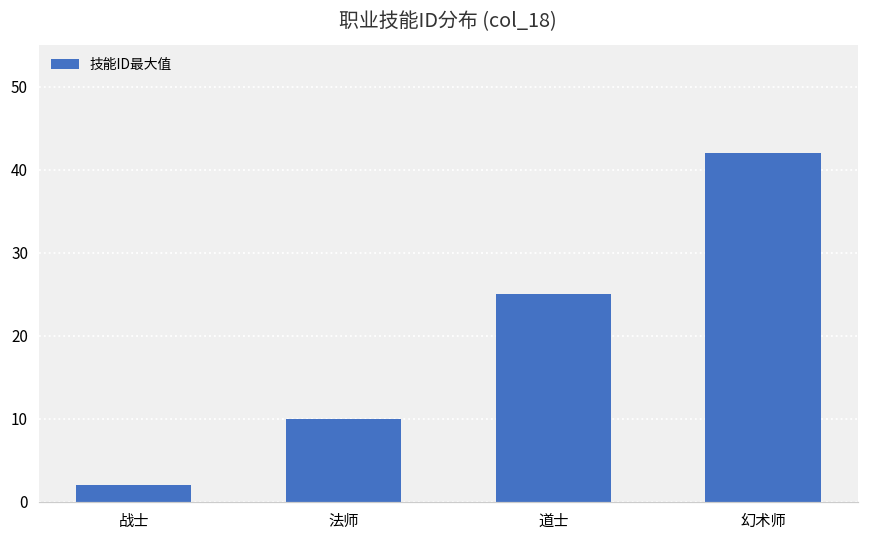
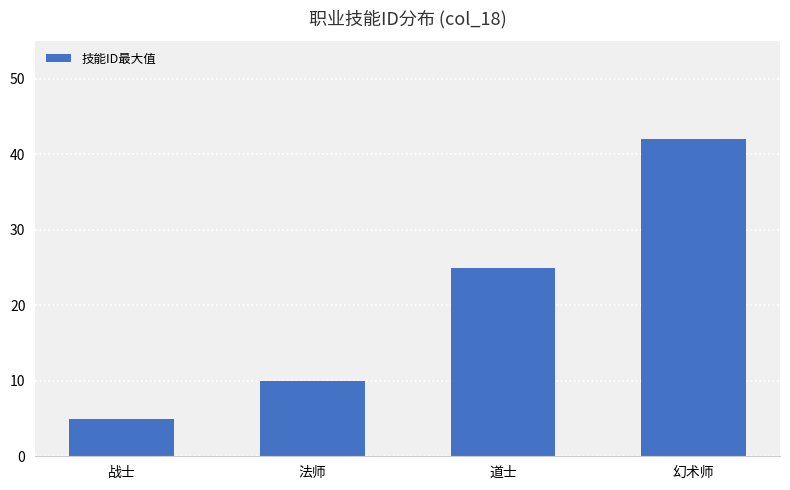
战士: 2 -> 5
